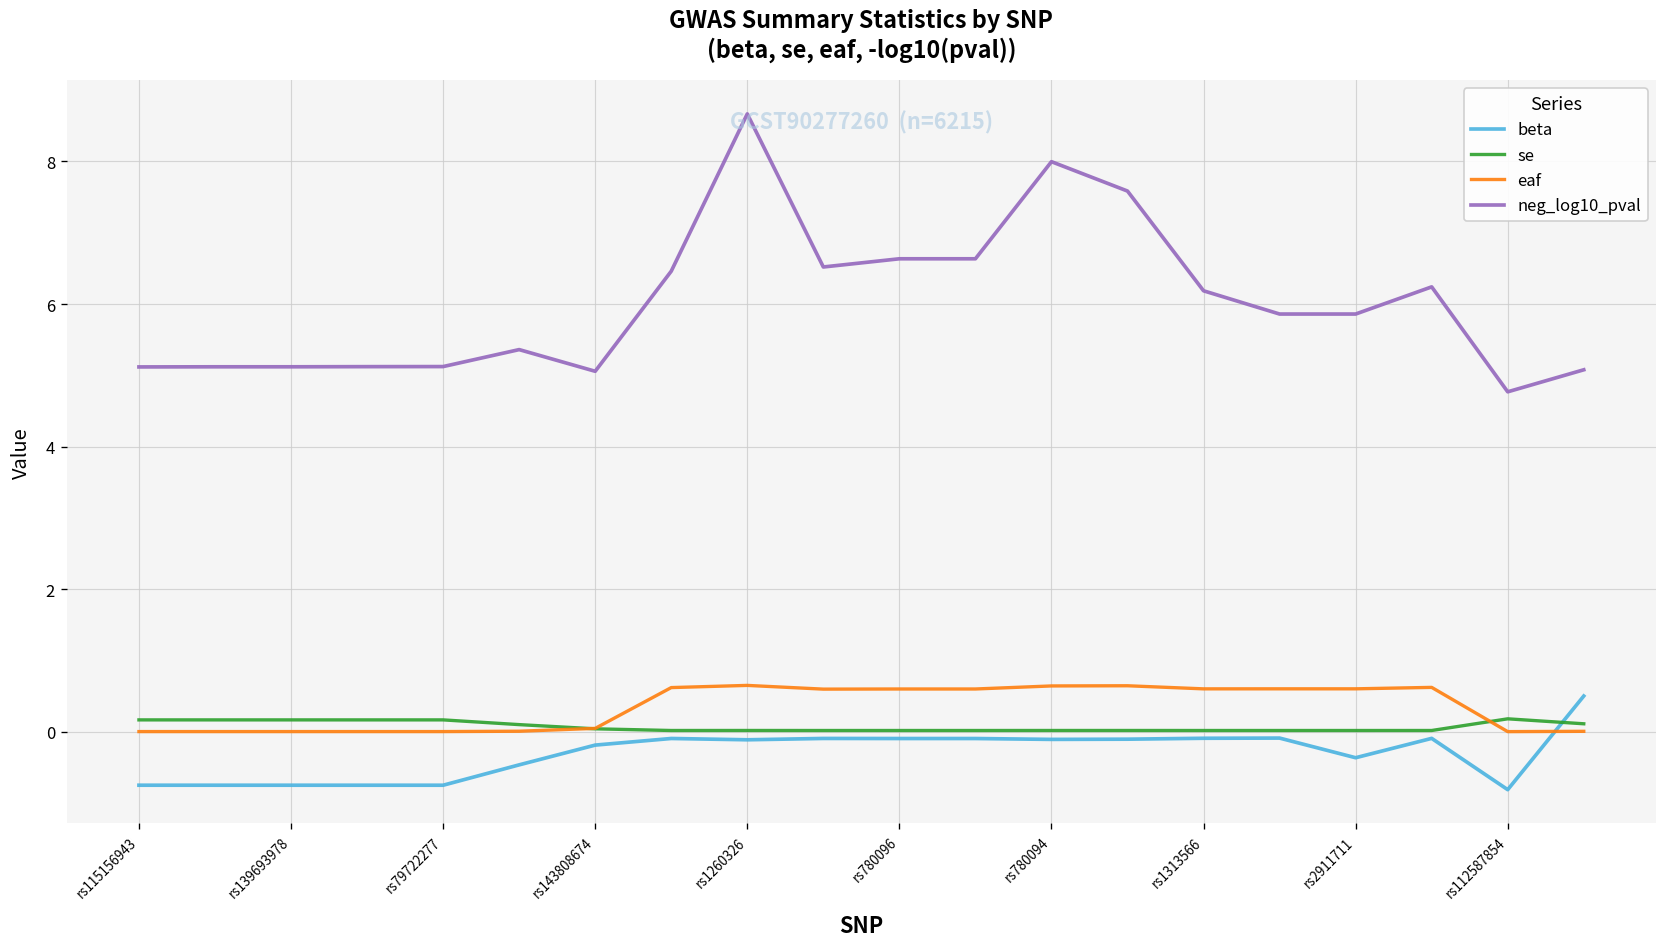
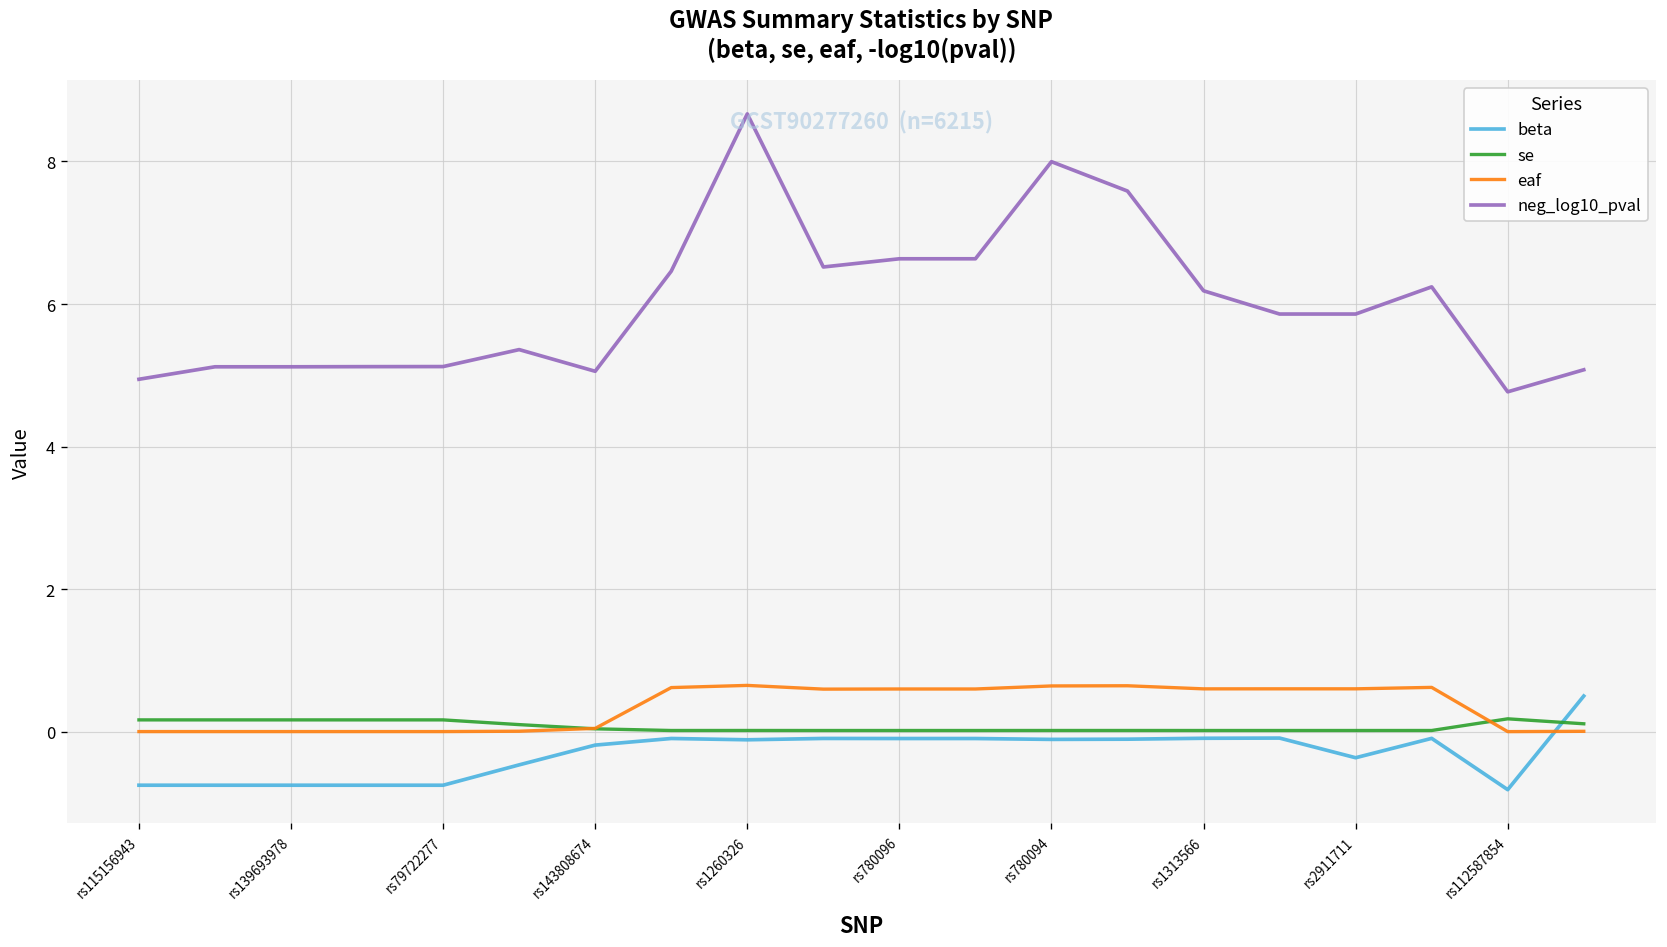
neg_log10_pval, rs115156943: 5.1 -> 4.9
